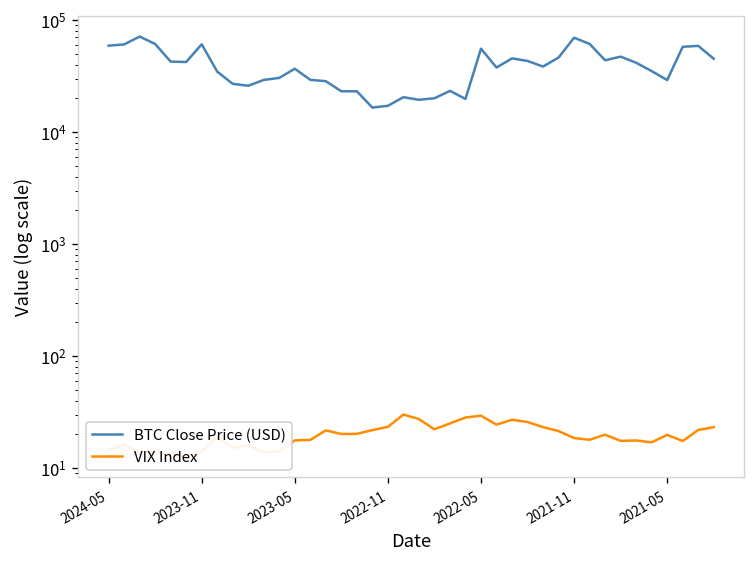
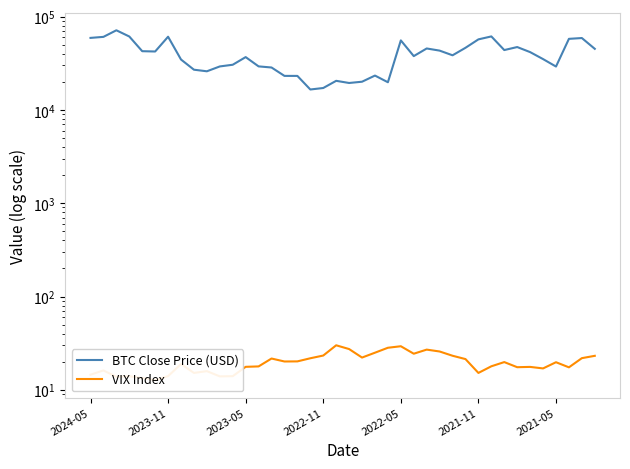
BTC Close Price (USD), 2021-11: 70000 -> 60000
VIX Index, 2021-11: 19 -> 15
